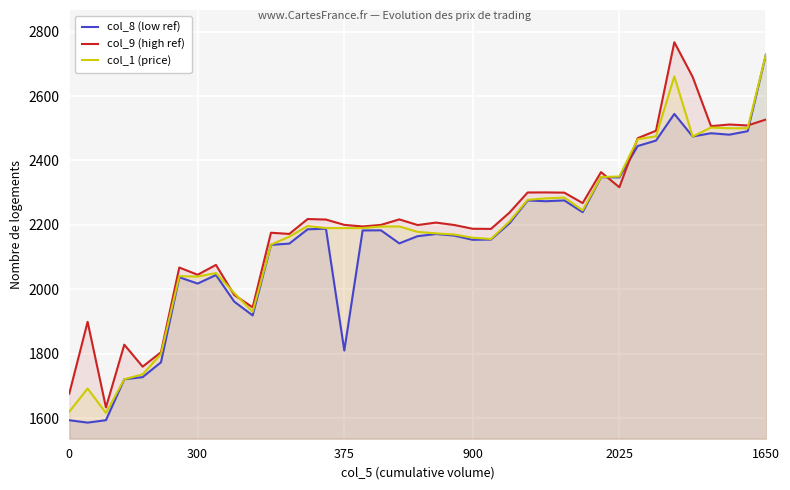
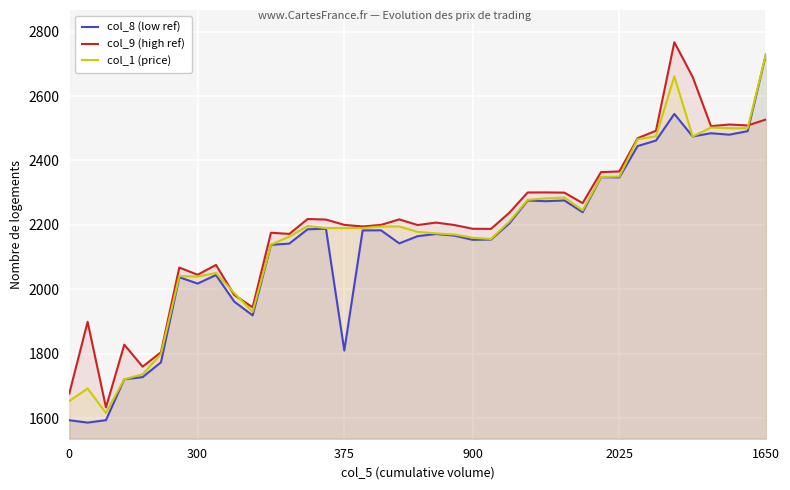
col_1 (price), 0: 1620 -> 1650
col_9 (high ref), 2025: 2320 -> 2370
